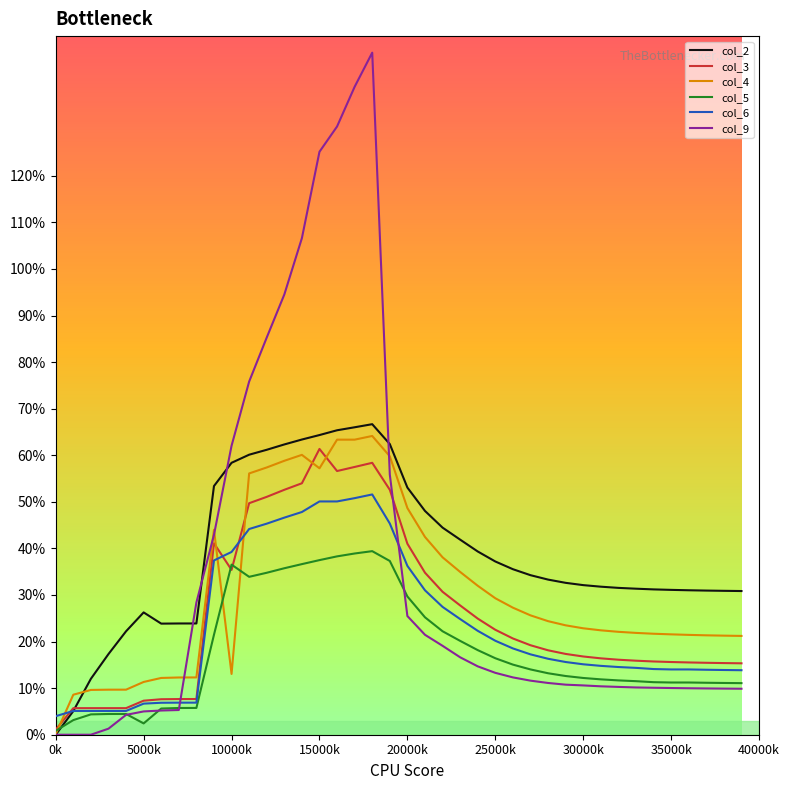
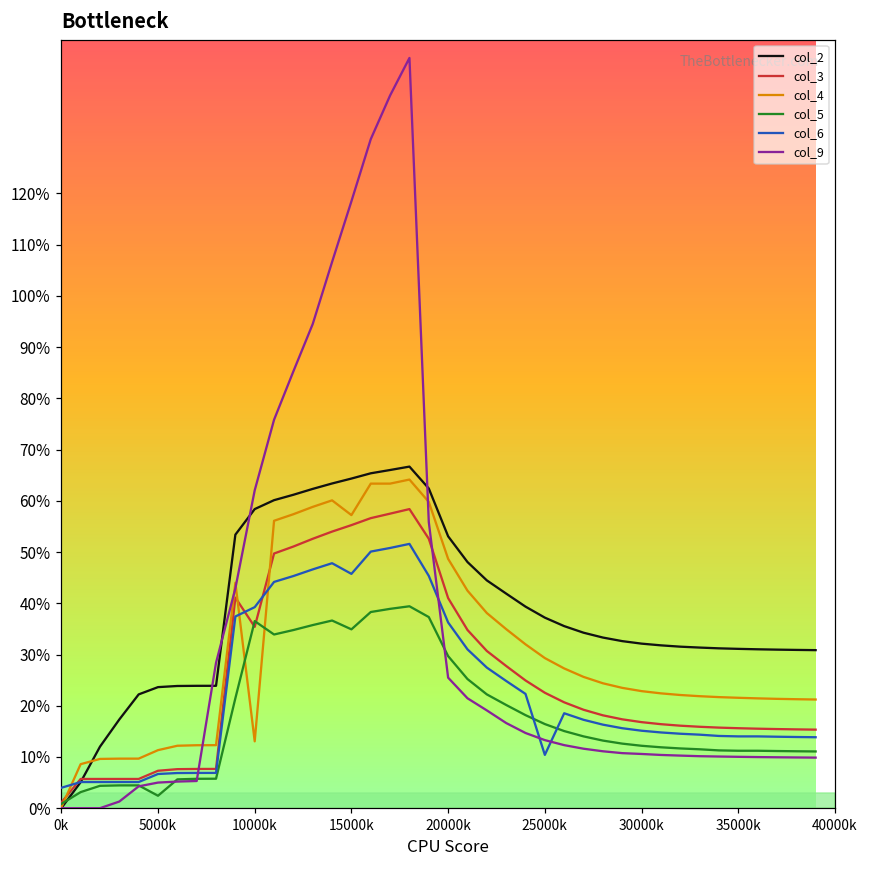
col_2, 5000k: 26% -> 24%
col_3, 15000k: 61% -> 55%
col_5, 15000k: 37% -> 35%
col_6, 15000k: 50% -> 46%
col_9, 15000k: 125% -> 118%
col_6, 25000k: 20% -> 10%
